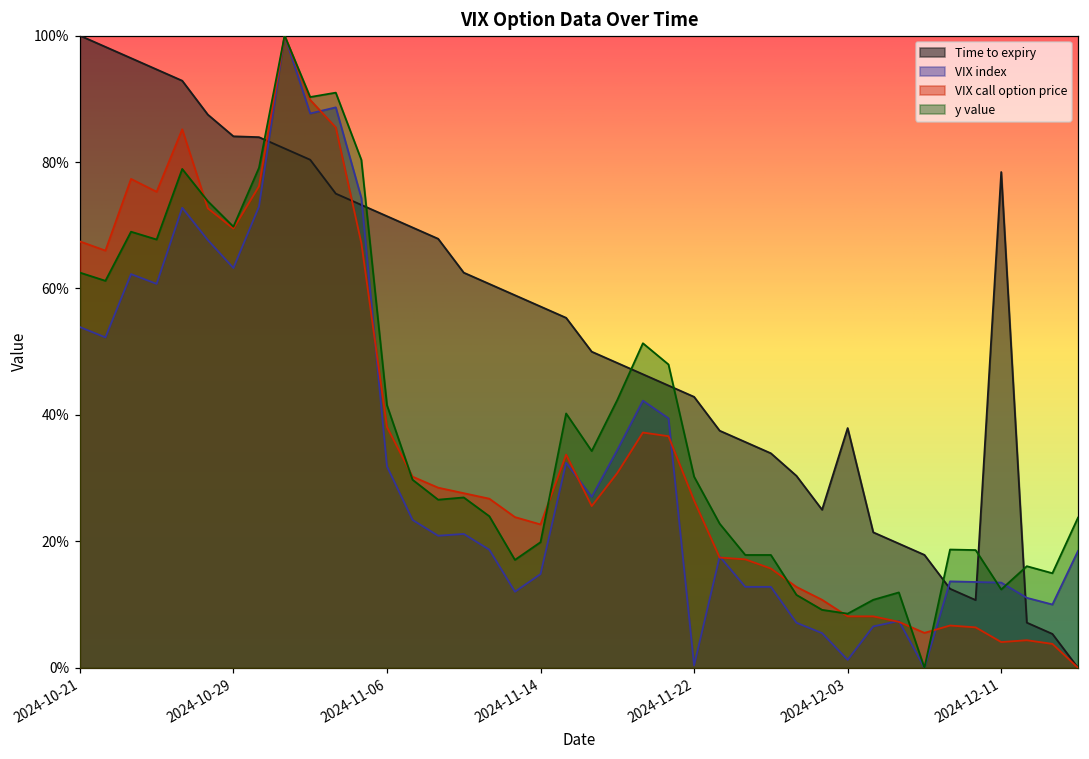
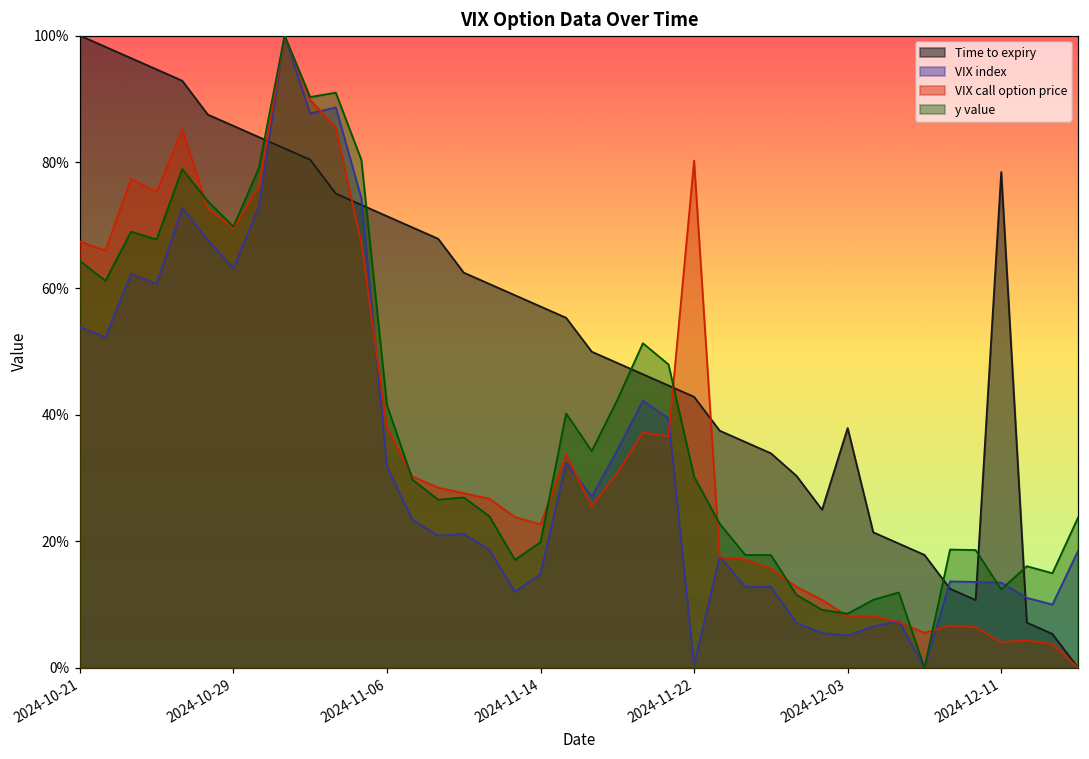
y value, 2024-10-21: 63% -> 64%
Time to expiry, 2024-10-29: 84% -> 86%
VIX call option price, 2024-11-22: 26% -> 80%
VIX index, 2024-12-03: 1% -> 5%
